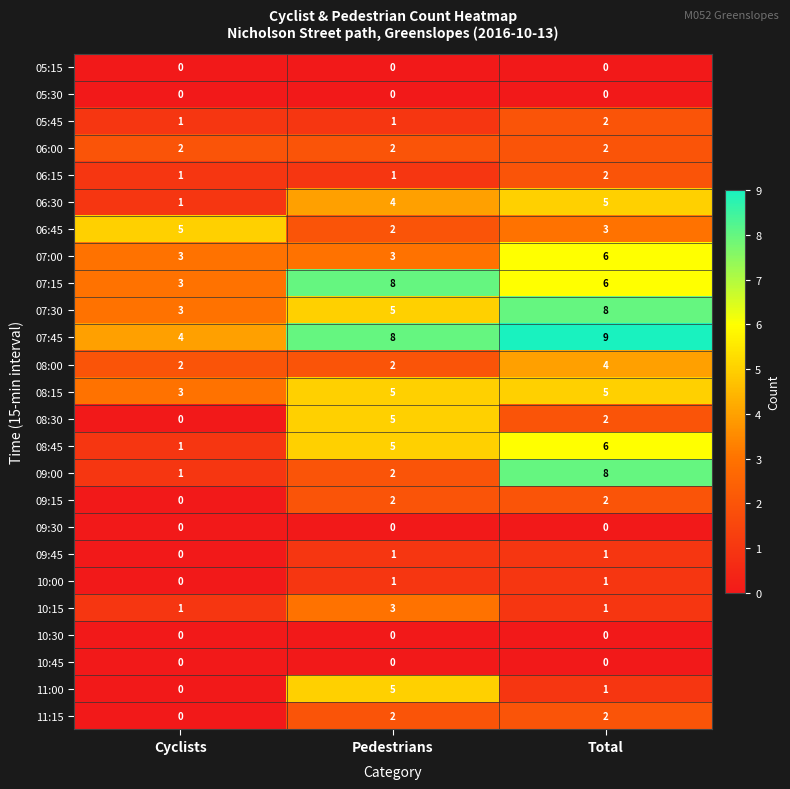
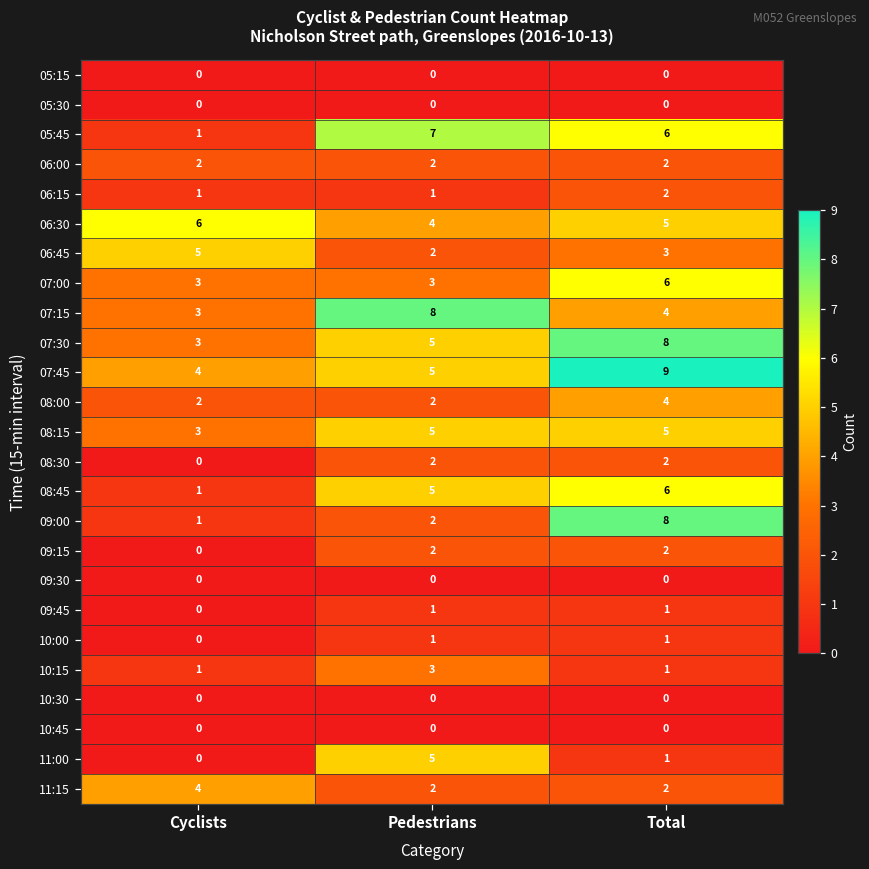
05:45, Pedestrians: 1 -> 7
05:45, Total: 2 -> 6
06:30, Cyclists: 1 -> 6
07:15, Total: 6 -> 4
07:45, Pedestrians: 8 -> 5
08:30, Pedestrians: 5 -> 2
11:15, Cyclists: 0 -> 4
